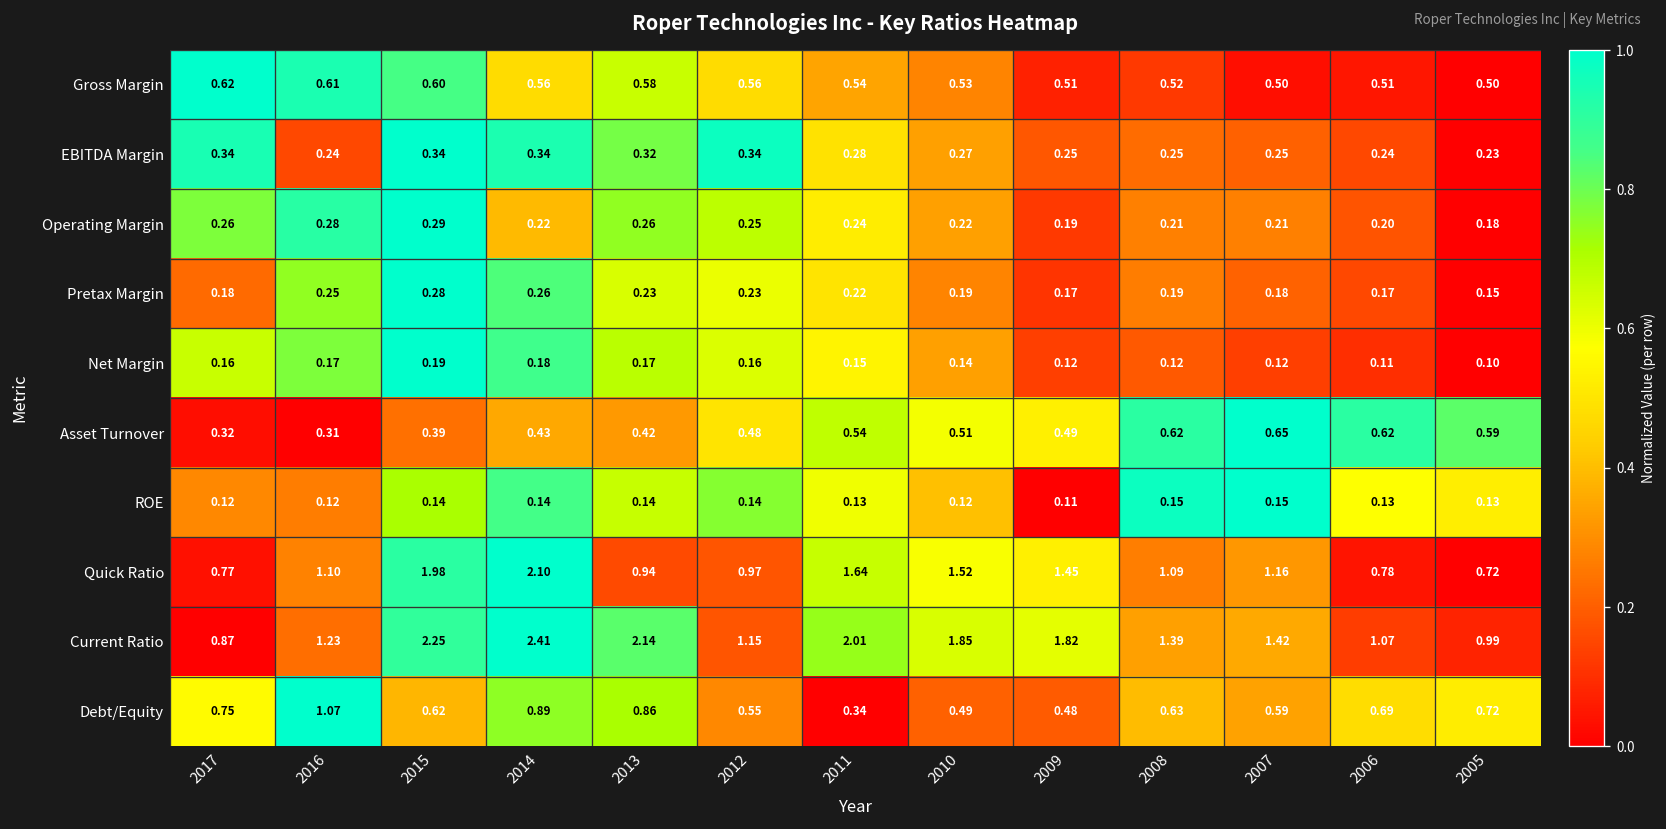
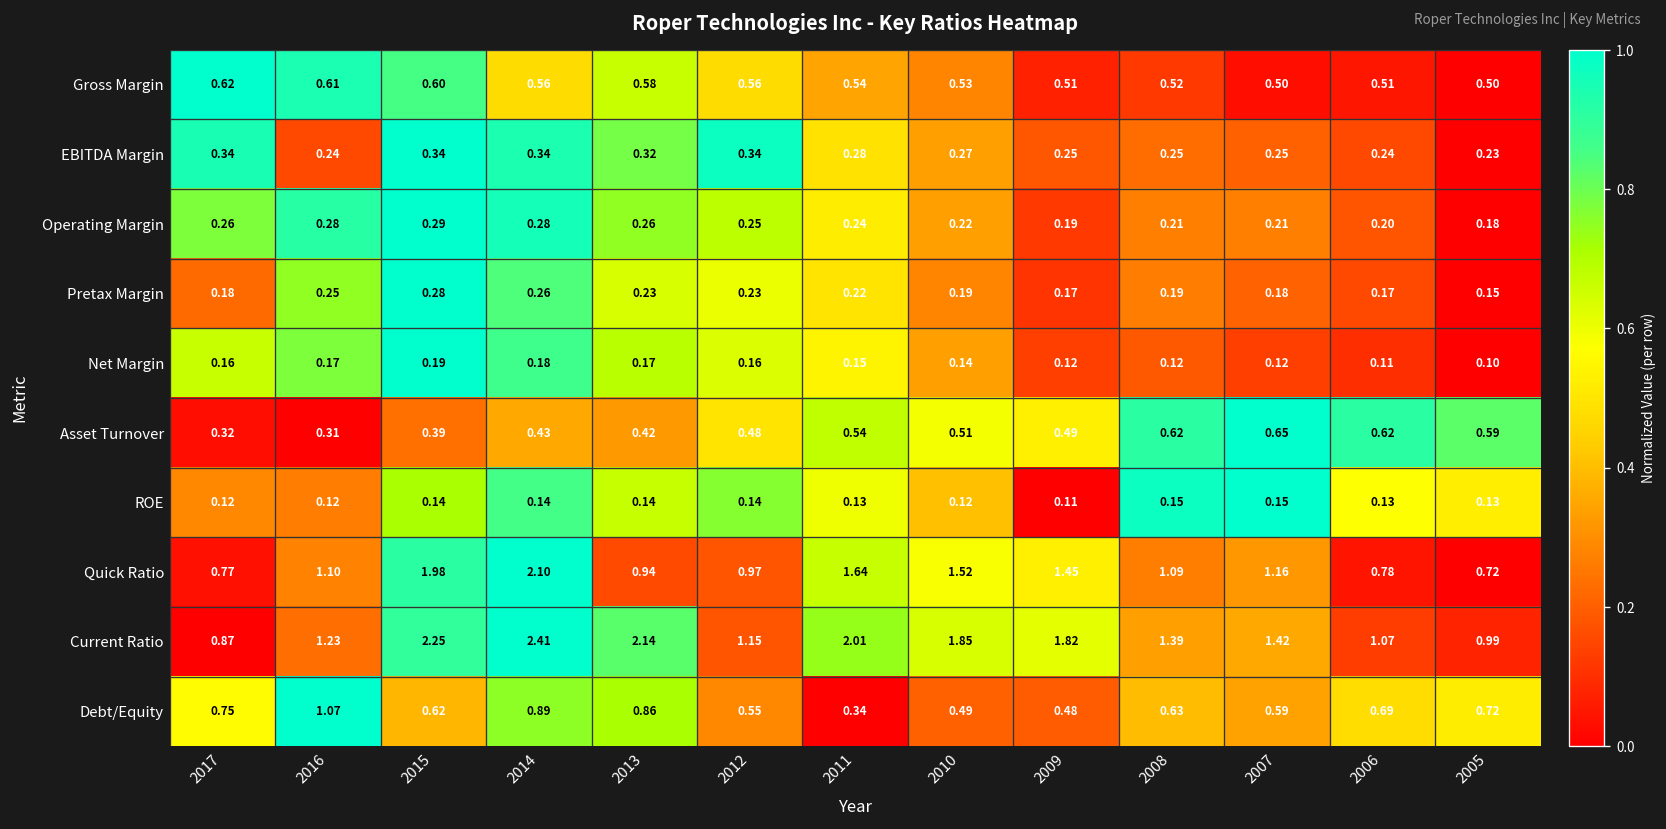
Operating Margin, 2014: 0.22 -> 0.28
